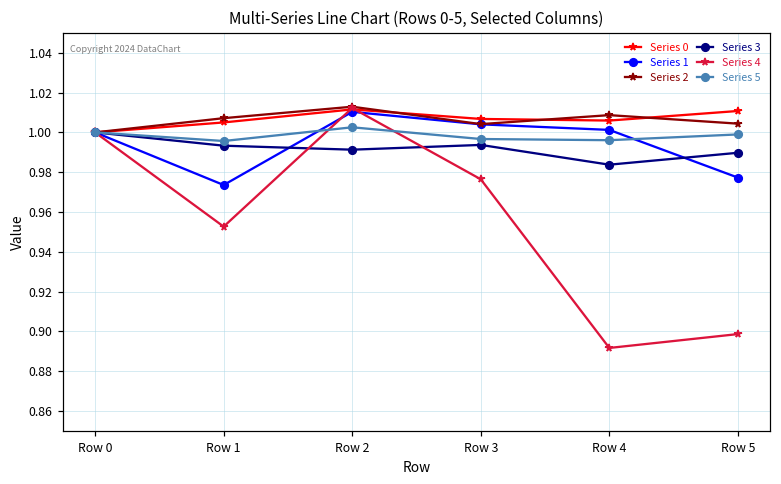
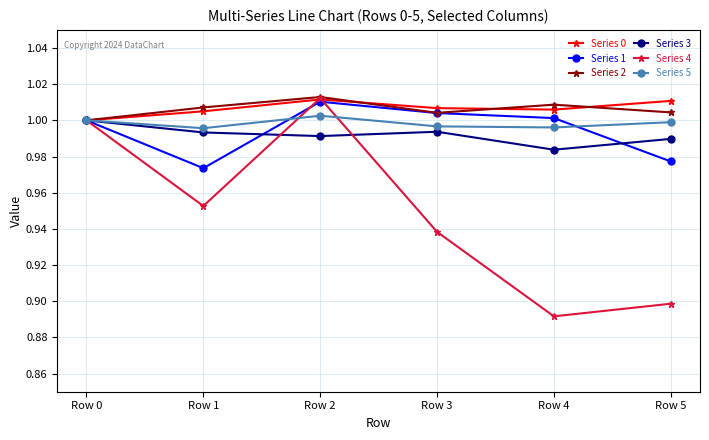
Series 4, Row 3: 0.976 -> 0.938
